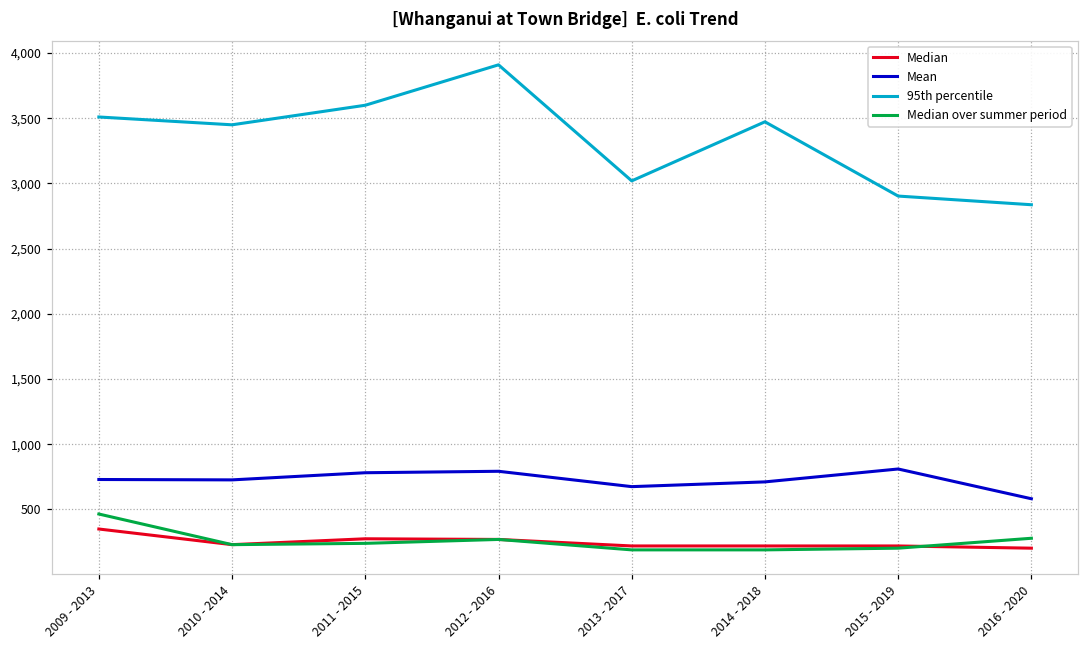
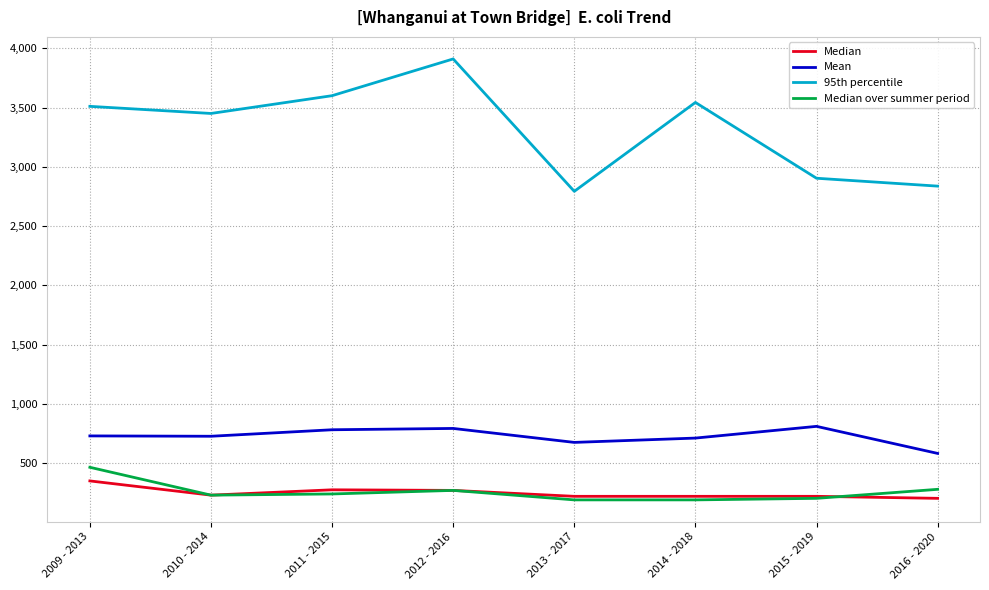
95th percentile, 2013 - 2017: 3,020 -> 2,790
95th percentile, 2014 - 2018: 3,470 -> 3,540
